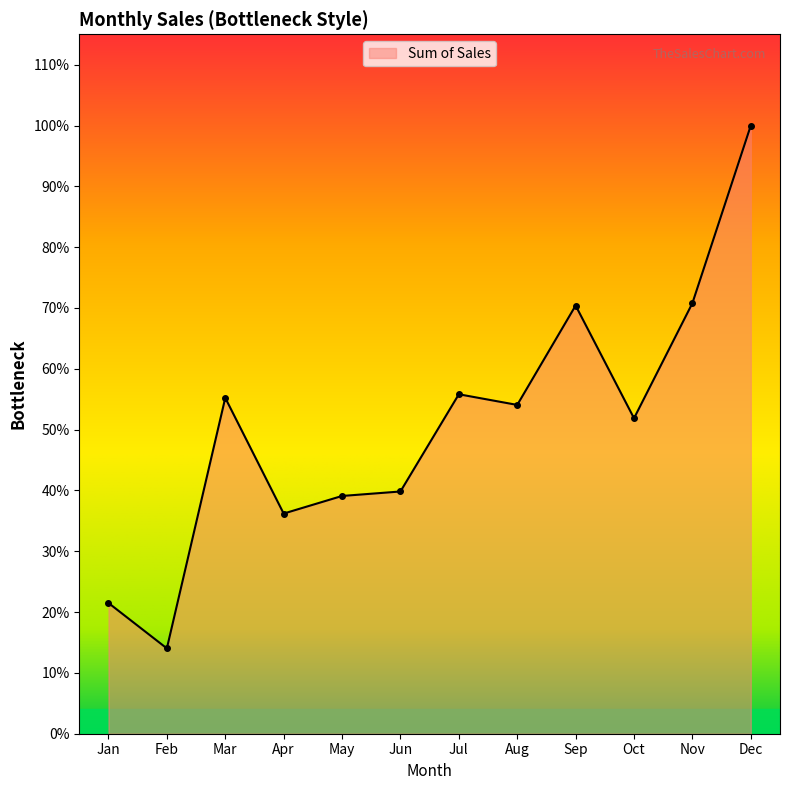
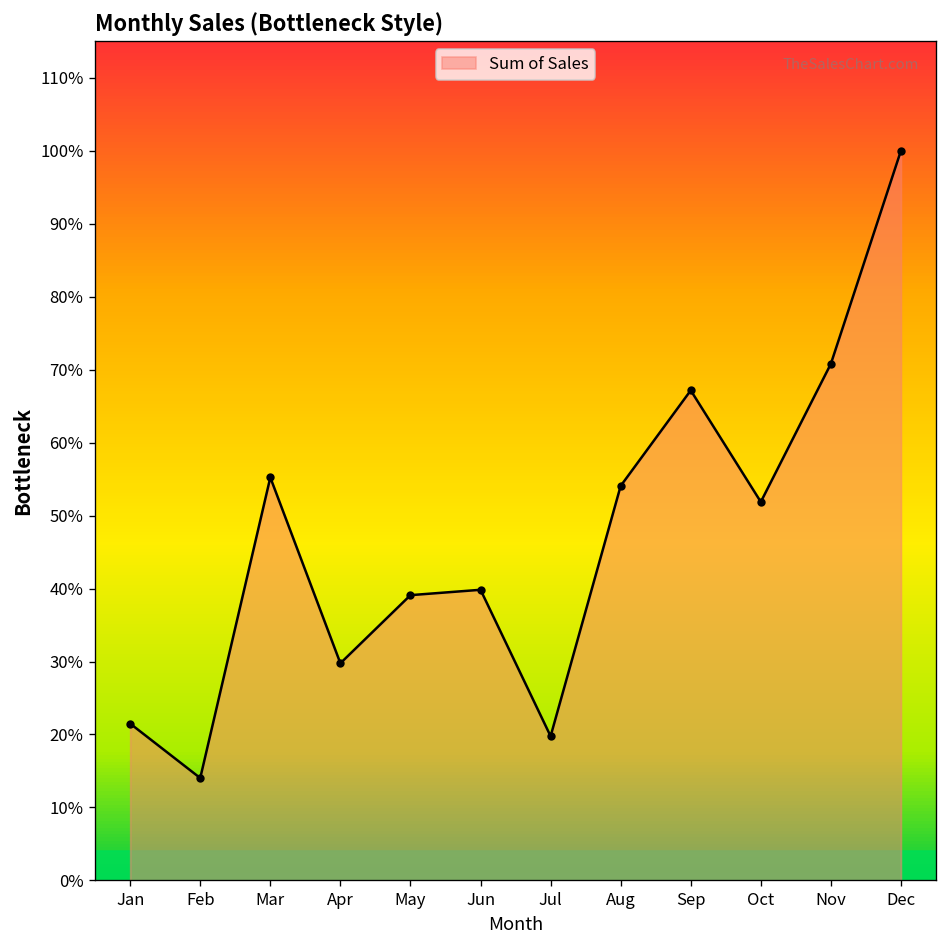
Apr: 36% -> 30%
Jul: 56% -> 20%
Sep: 70% -> 67%
